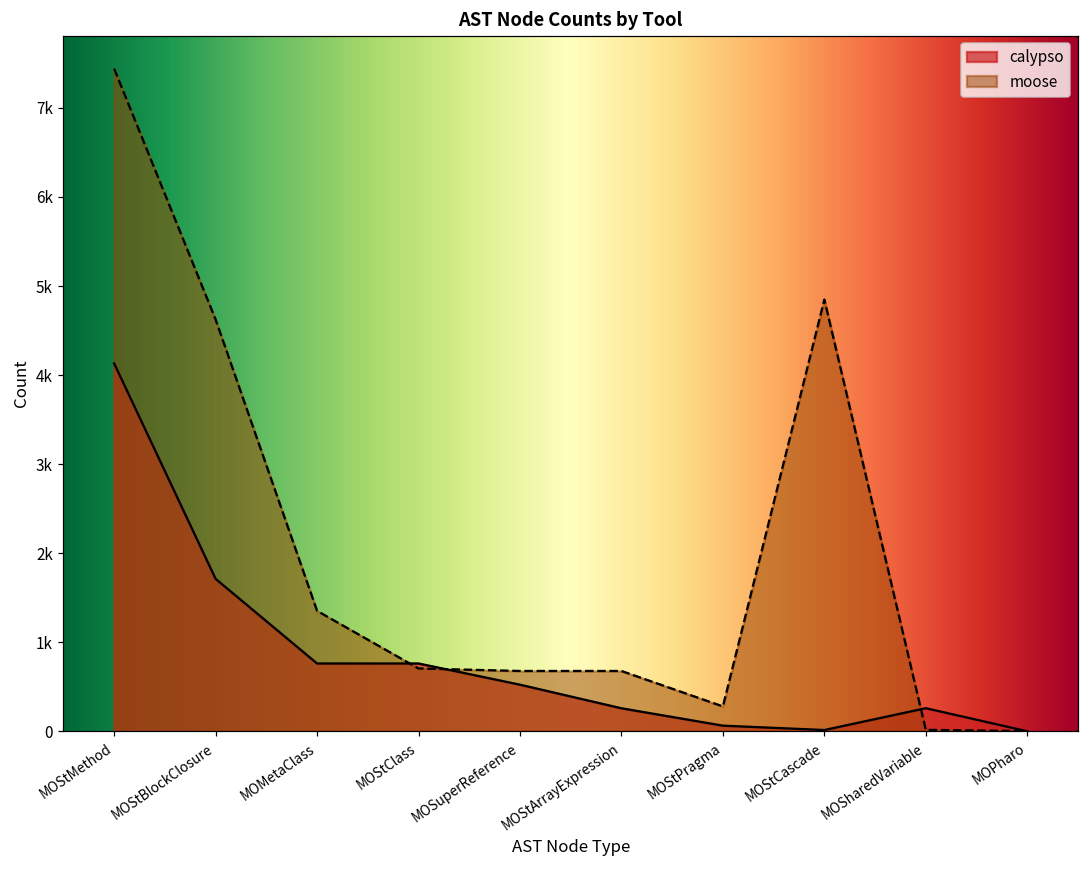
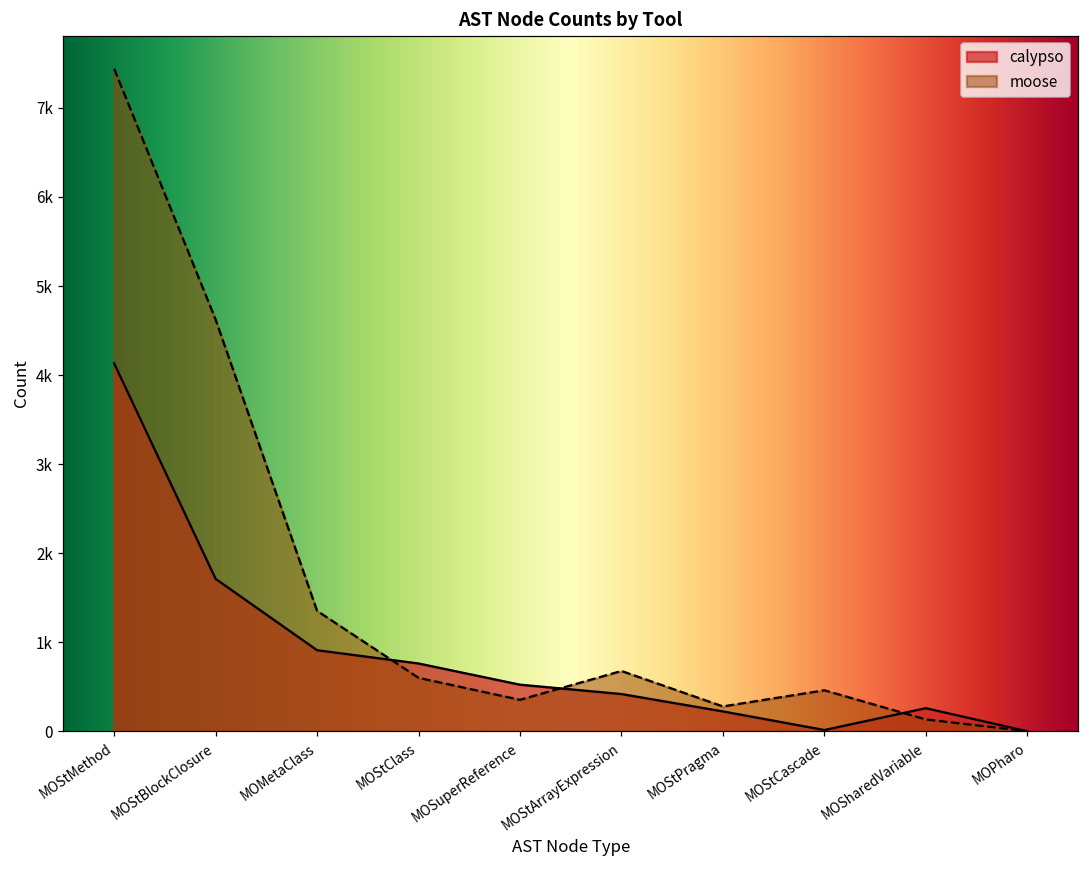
calypso, MOMetaClass: 800 -> 900
moose, MOStClass: 700 -> 600
moose, MOSuperReference: 700 -> 400
calypso, MOStArrayExpression: 300 -> 400
calypso, MOStPragma: 100 -> 200
moose, MOStCascade: 4800 -> 500
moose, MOSharedVariable: 0 -> 100
